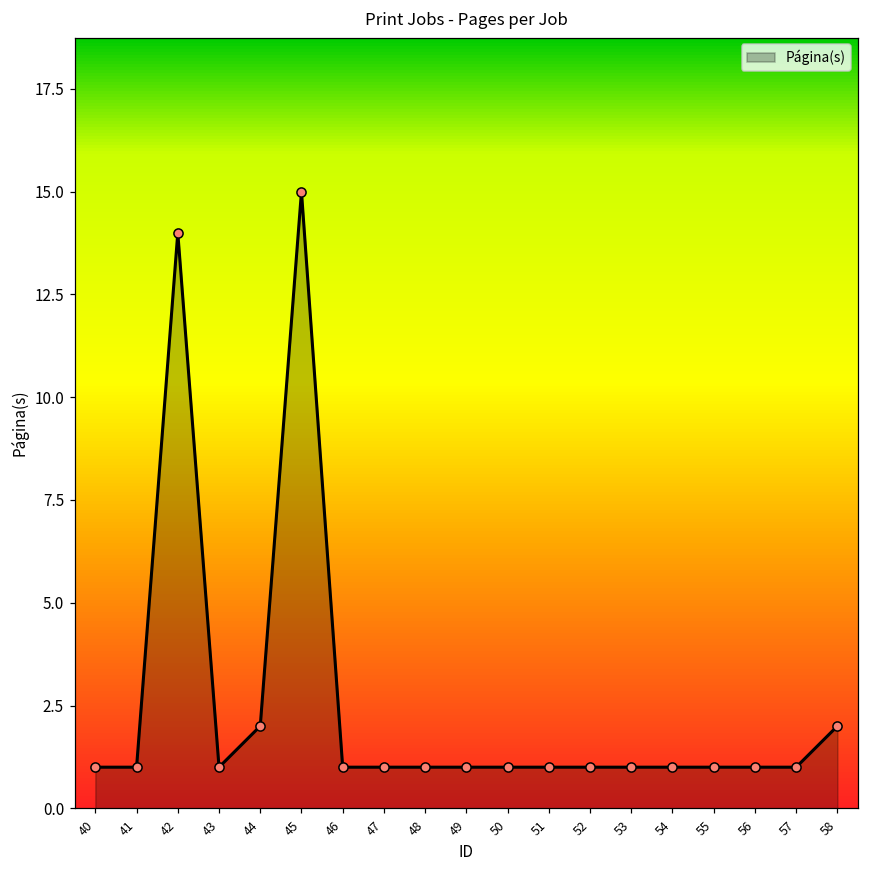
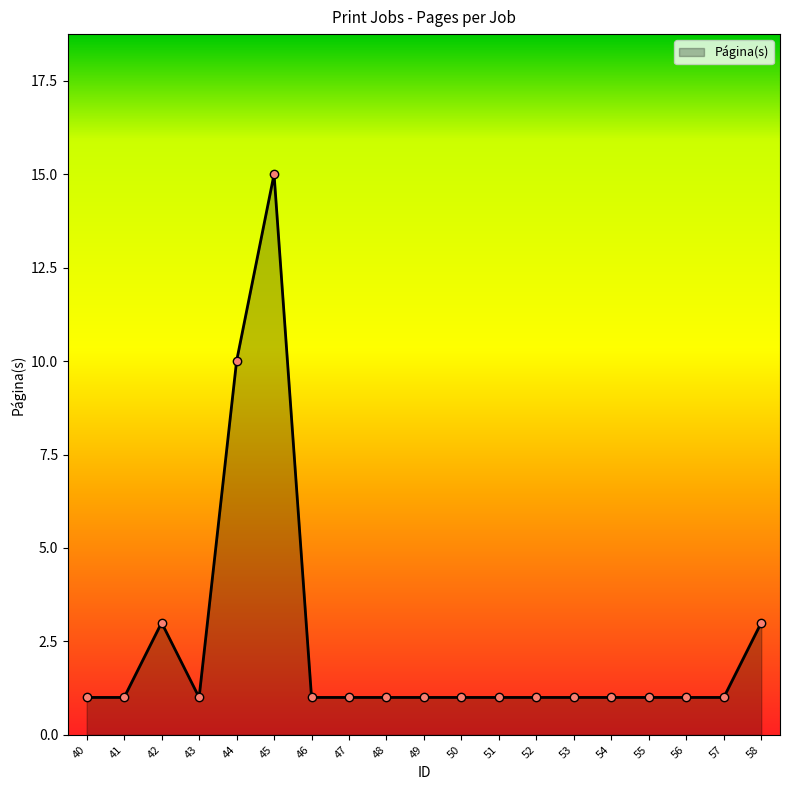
42: 14 -> 3
44: 2 -> 10
58: 2 -> 3
